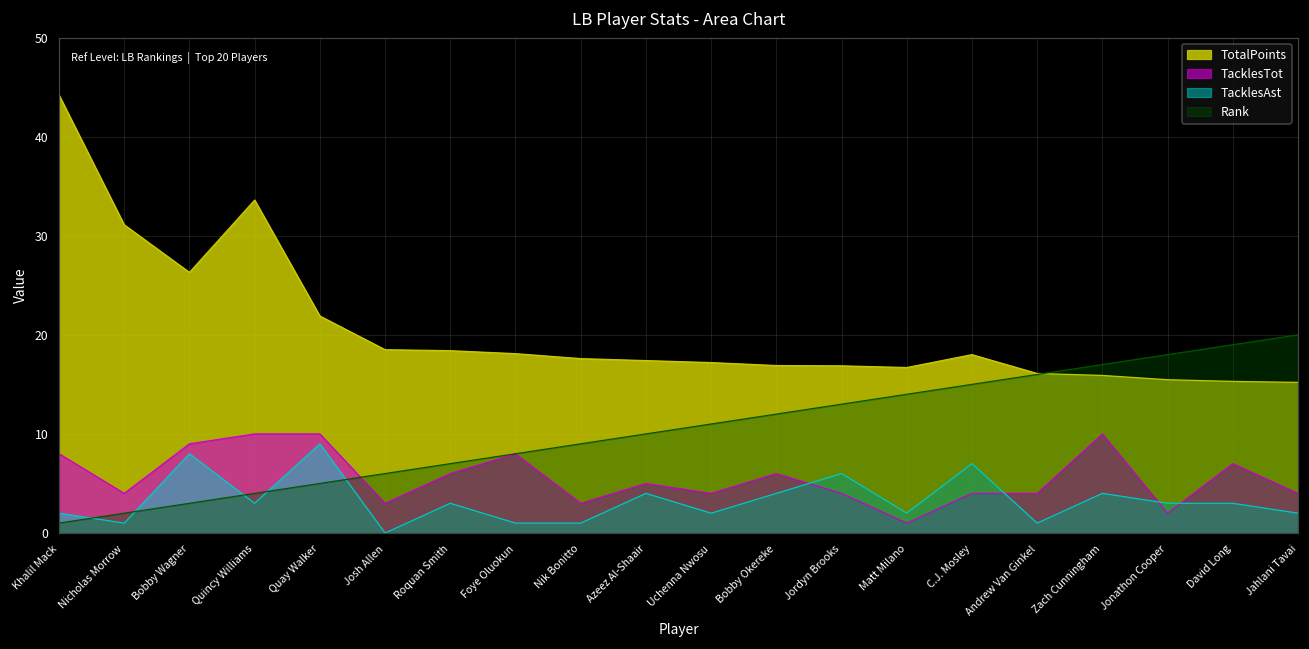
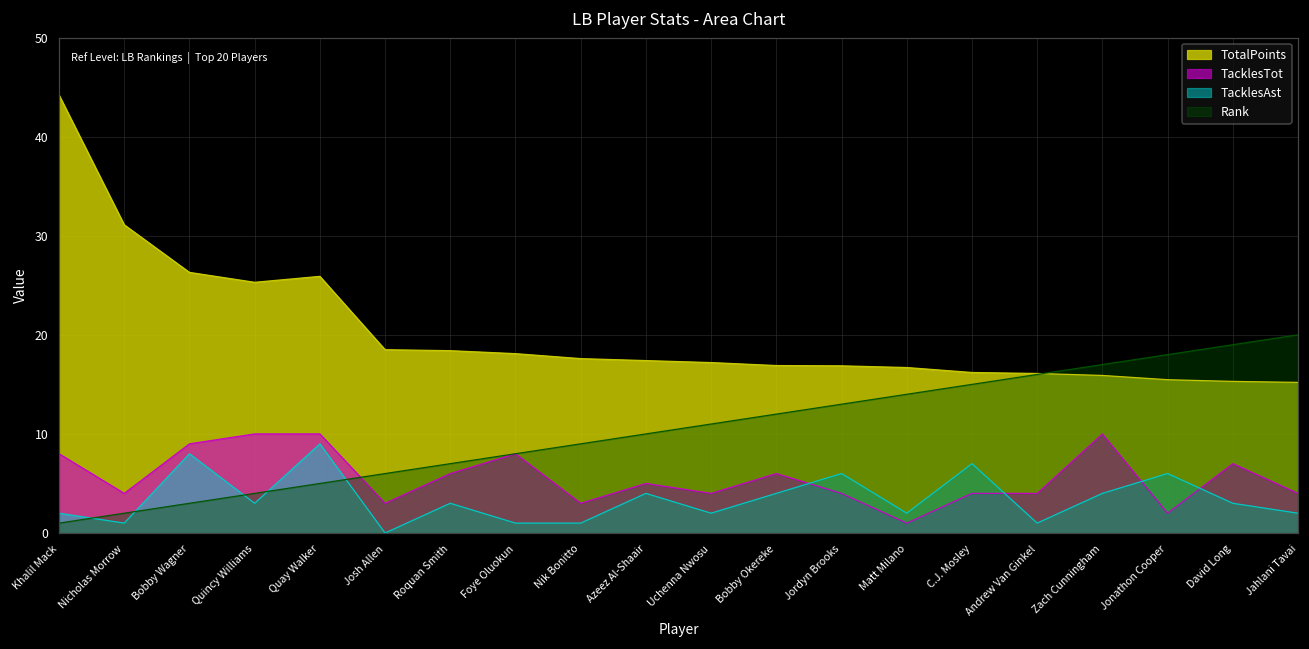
TotalPoints, Quincy Williams: 34 -> 25
TotalPoints, Quay Walker: 22 -> 26
TotalPoints, C.J. Mosley: 18 -> 16
TacklesAst, Jonathon Cooper: 3 -> 6
